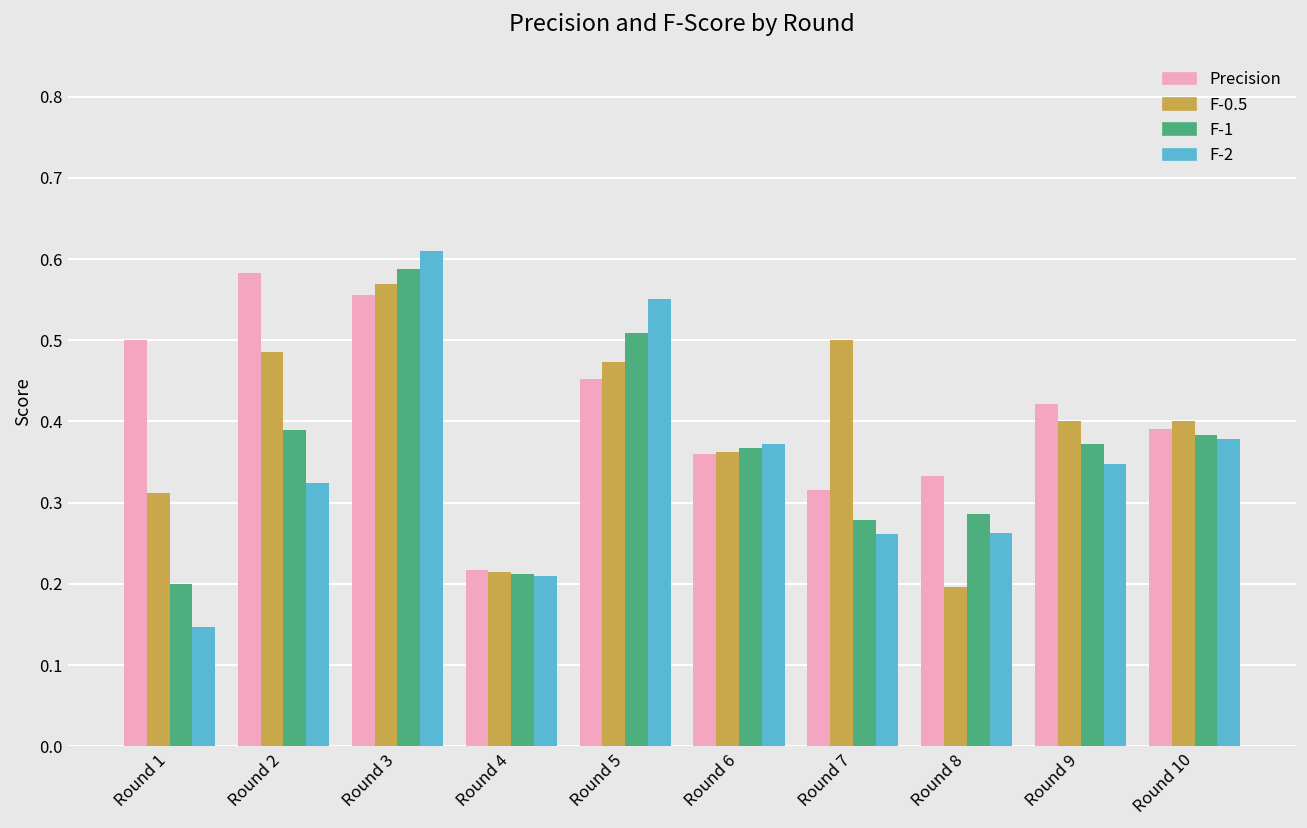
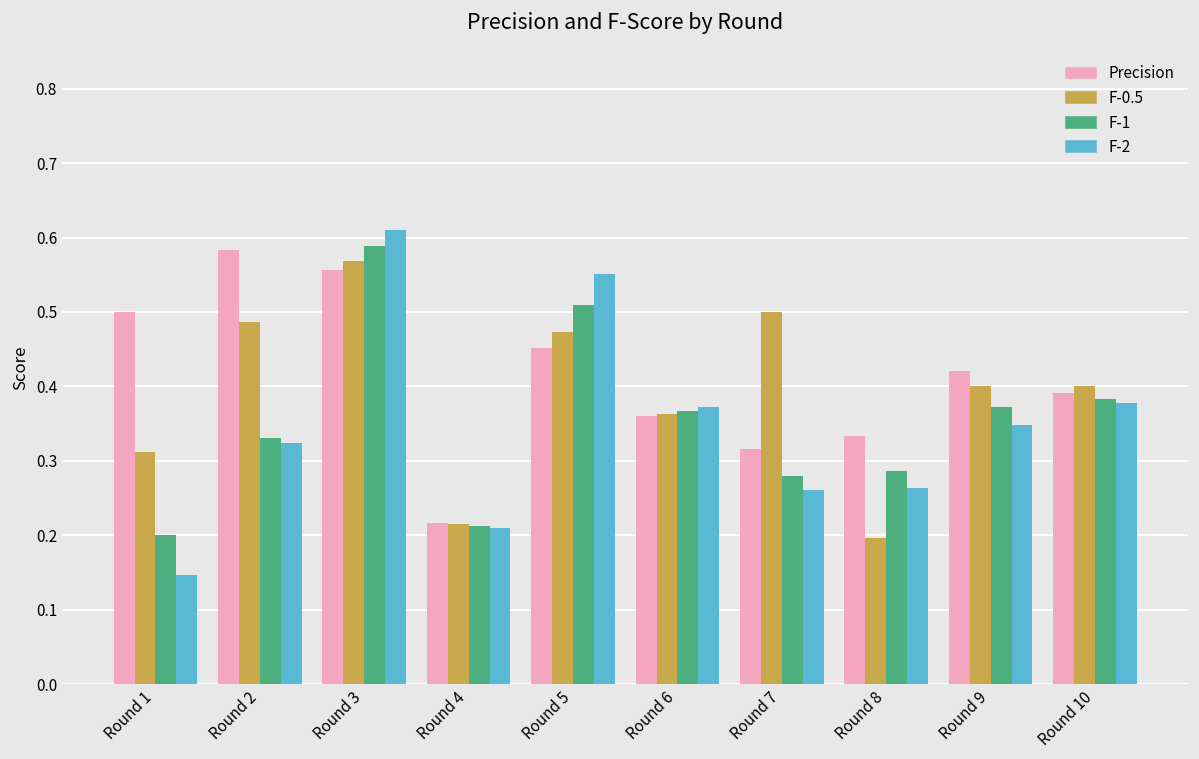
F-1, Round 2: 0.39 -> 0.33
